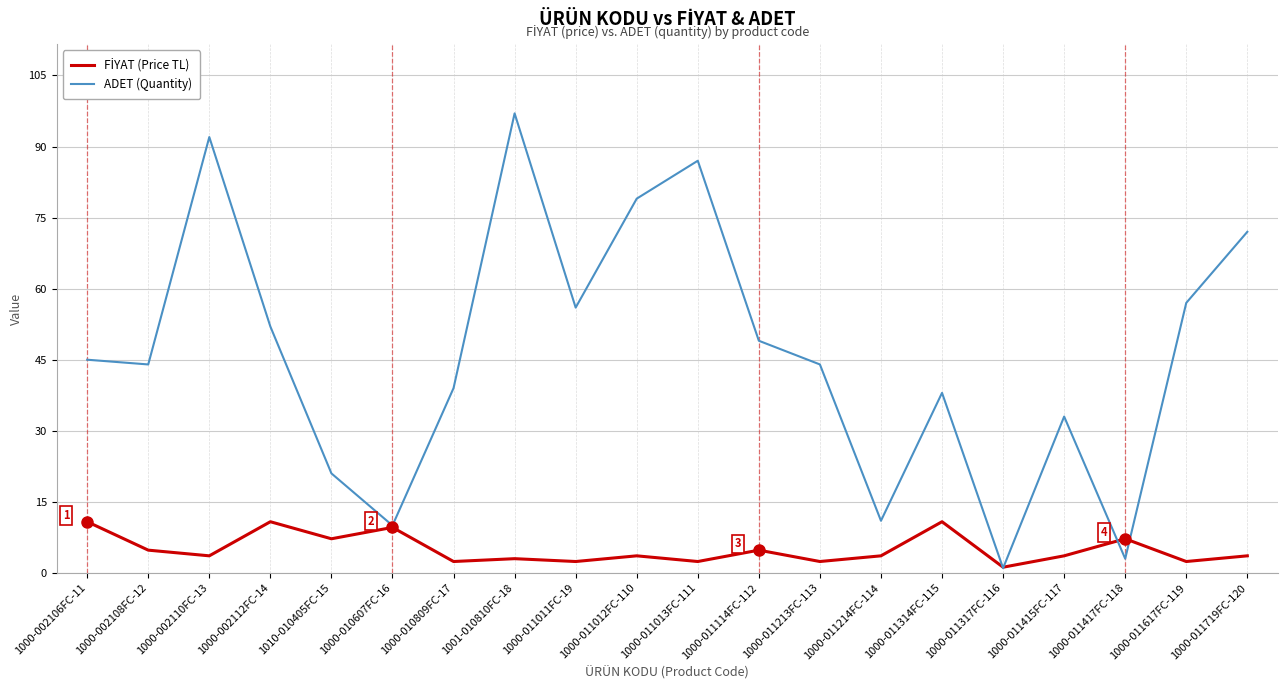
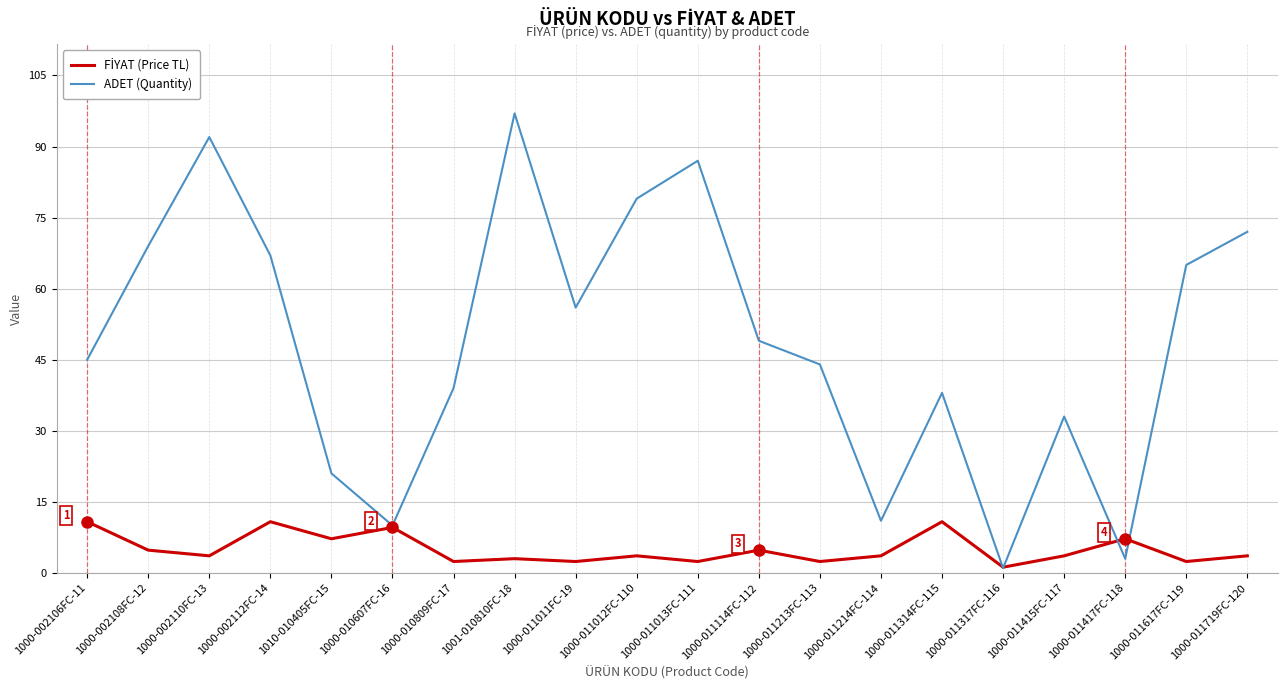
ADET (Quantity), 1000-002108FC-12: 44 -> 69
ADET (Quantity), 1000-002112FC-14: 52 -> 67
ADET (Quantity), 1000-011617FC-119: 57 -> 65
